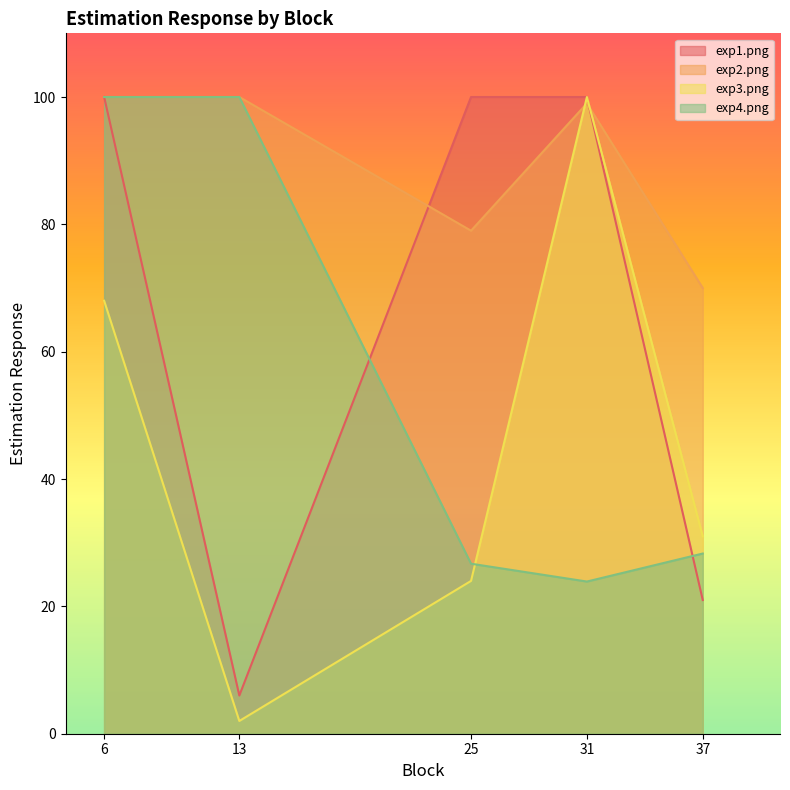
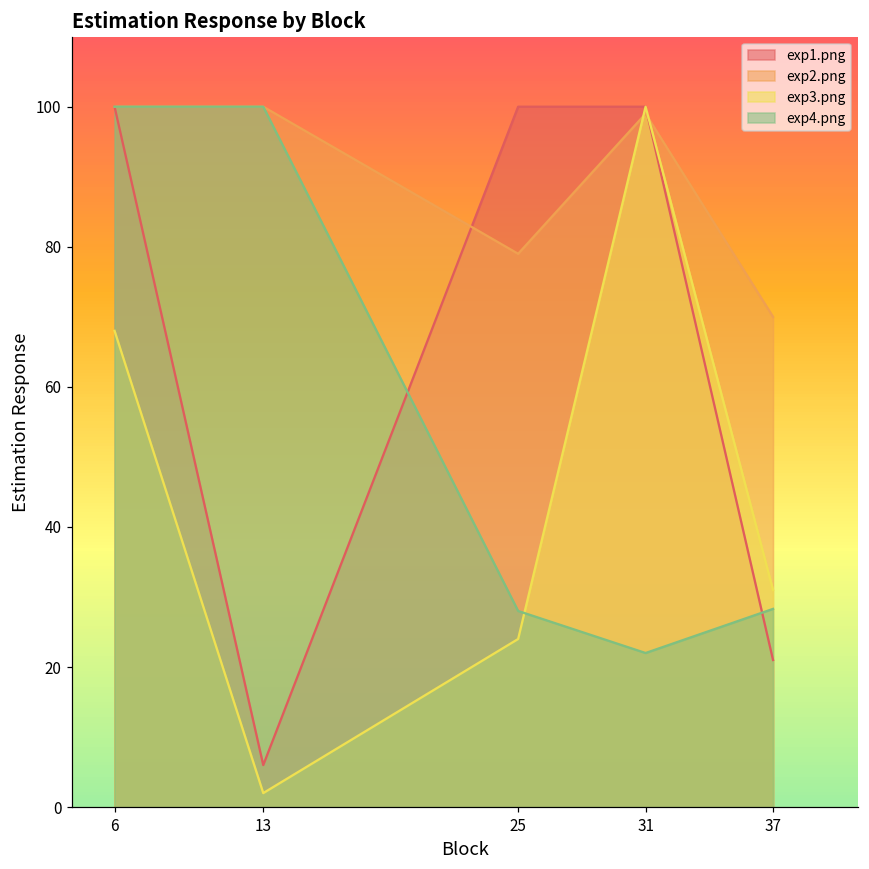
exp4.png, 25: 27 -> 28
exp4.png, 31: 24 -> 22
